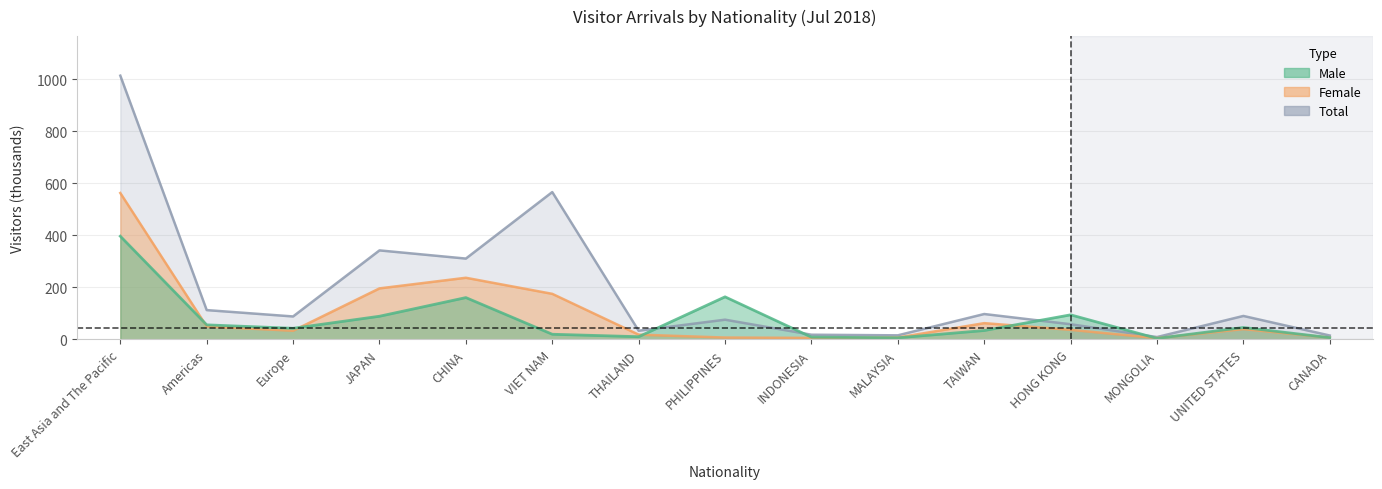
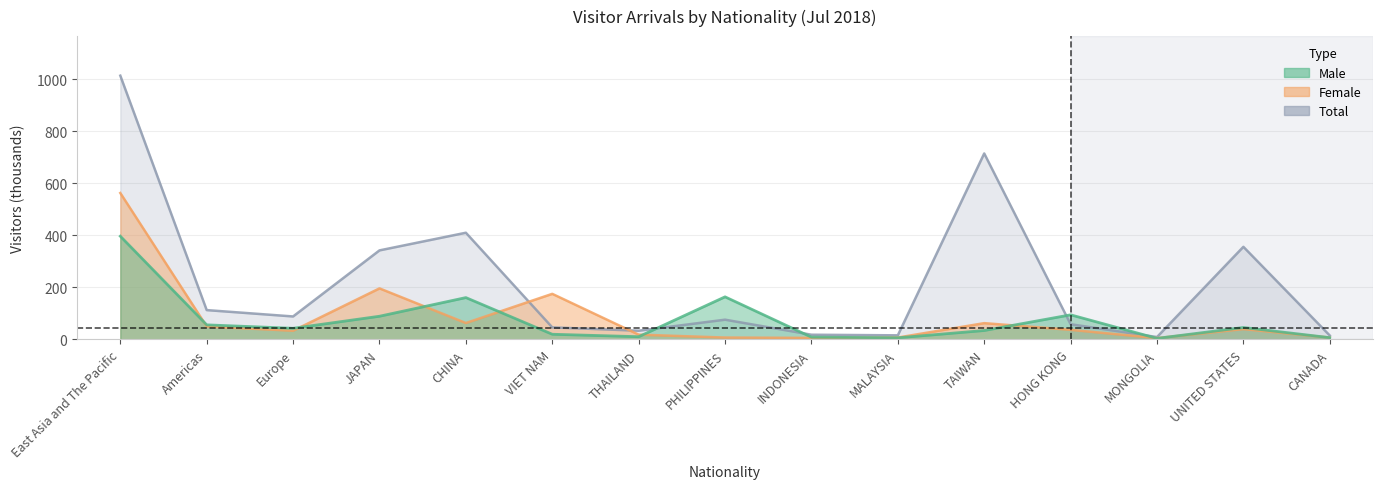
Total, CHINA: 310 -> 410
Female, CHINA: 240 -> 60
Total, VIET NAM: 570 -> 50
Total, TAIWAN: 100 -> 720
Total, UNITED STATES: 90 -> 360
